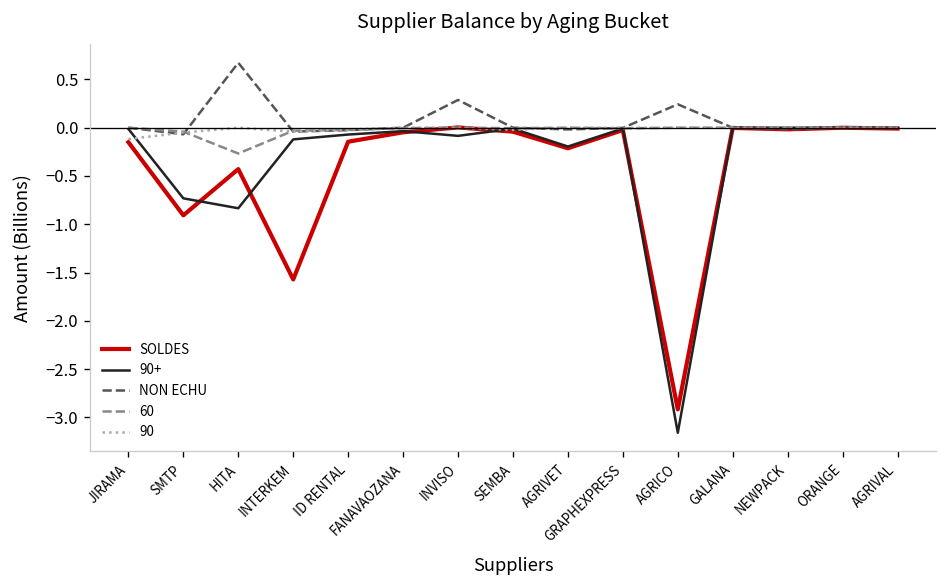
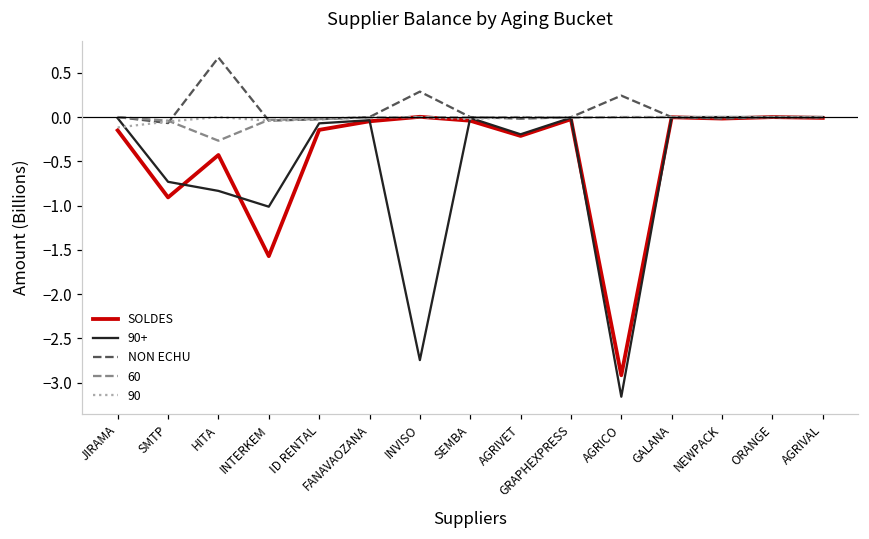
90+, INTERKEM: -0.1 -> -1.0
90+, INVISO: -0.1 -> -2.7
